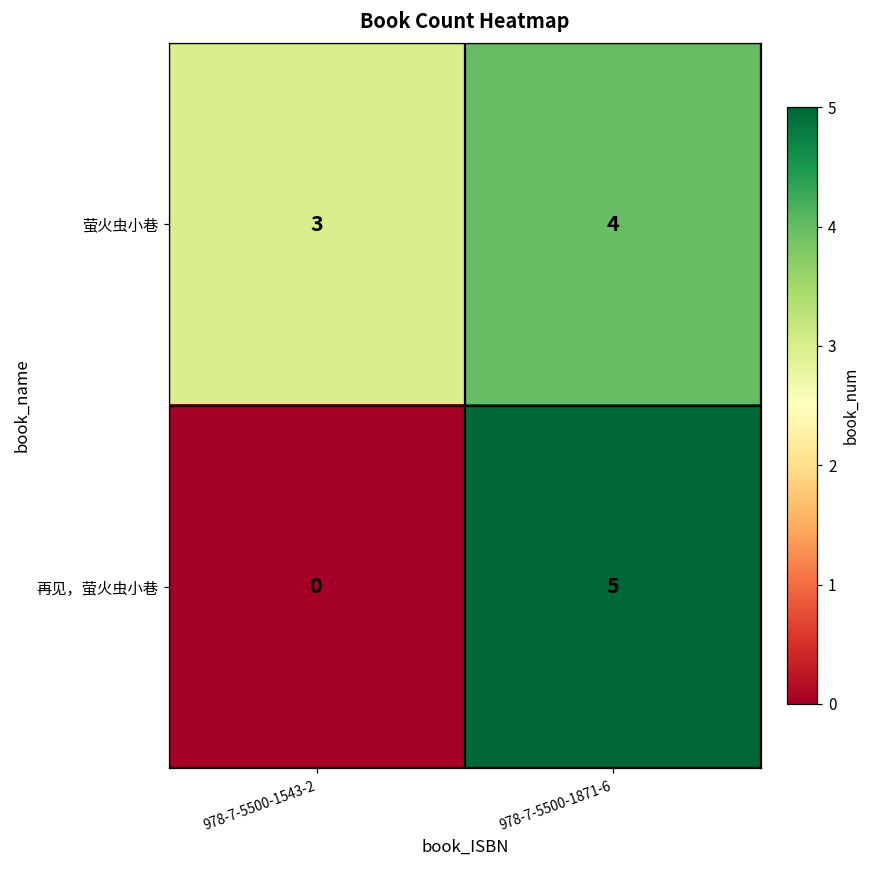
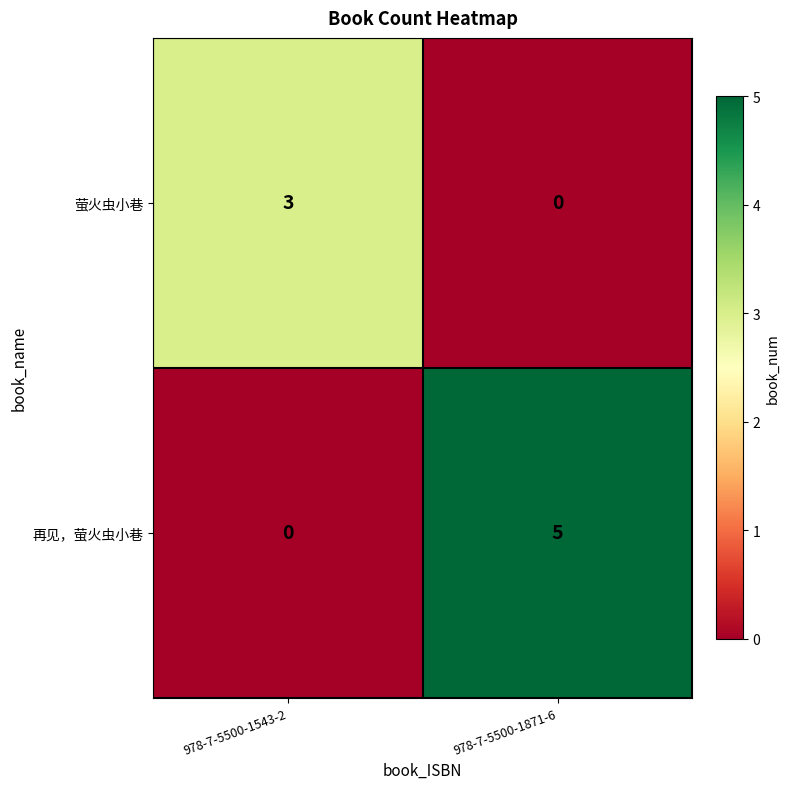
萤火虫小巷, 978-7-5500-1871-6: 4 -> 0
